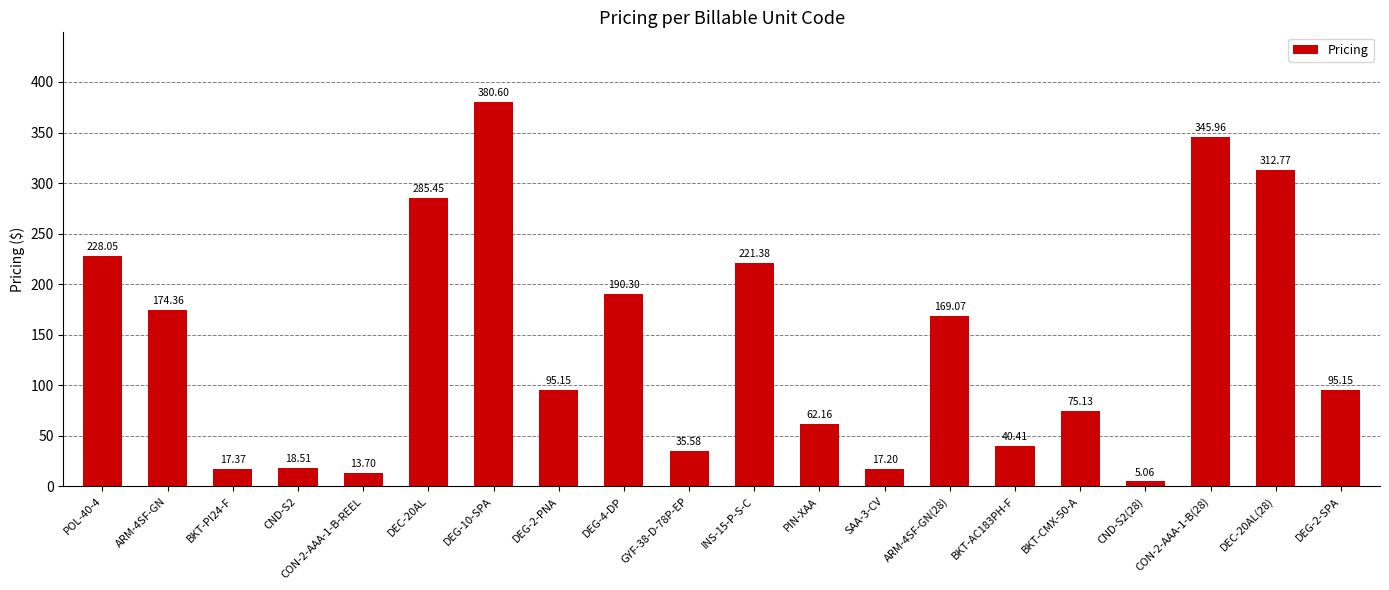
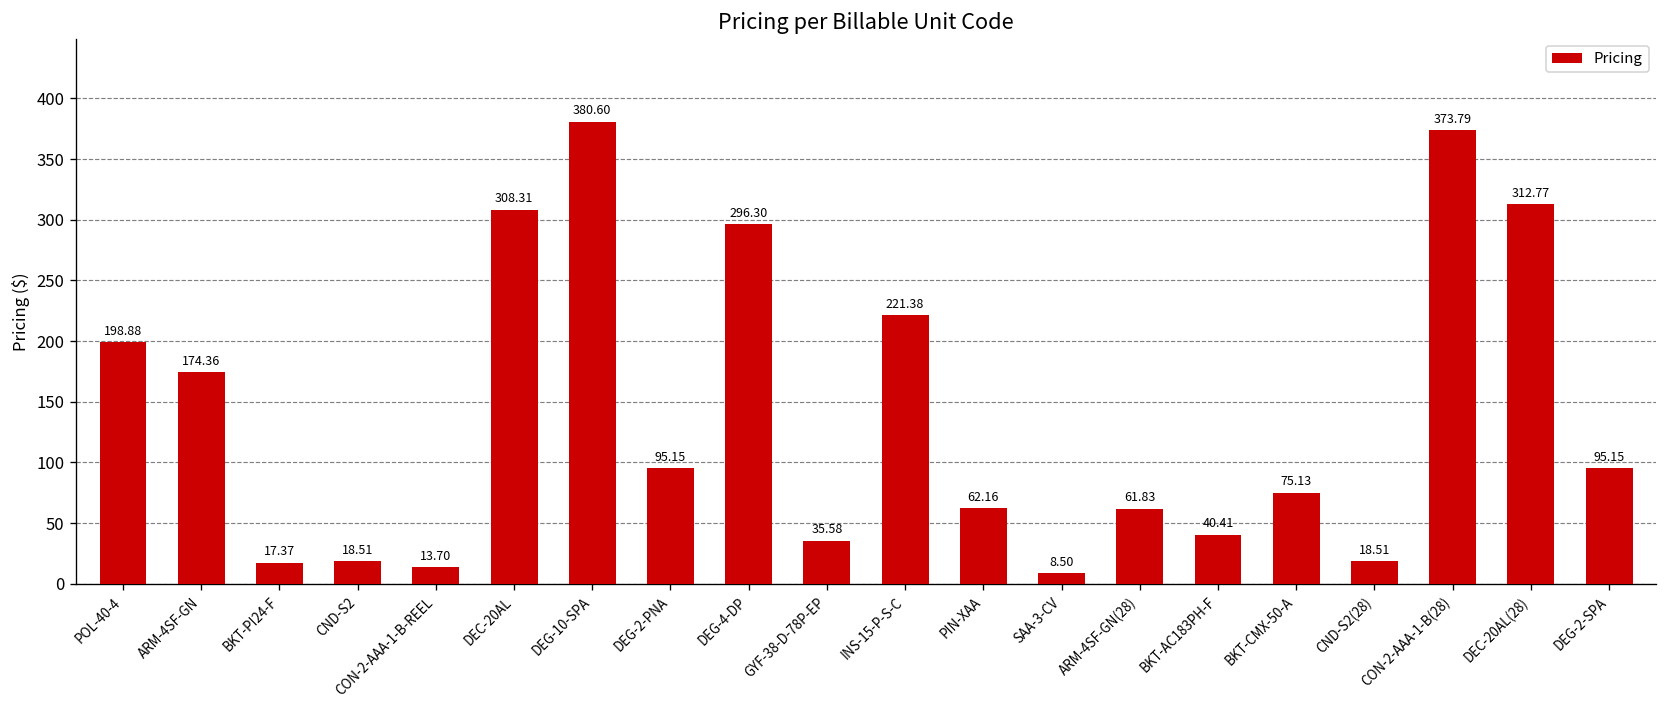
POL-40-4: 228.05 -> 198.88
DEC-20AL: 285.45 -> 308.31
DEG-4-DP: 190.30 -> 296.30
SAA-3-CV: 17.20 -> 8.50
ARM-4SF-GN(28): 169.07 -> 61.83
CND-S2(28): 5.06 -> 18.51
CON-2-AAA-1-B(28): 345.96 -> 373.79
